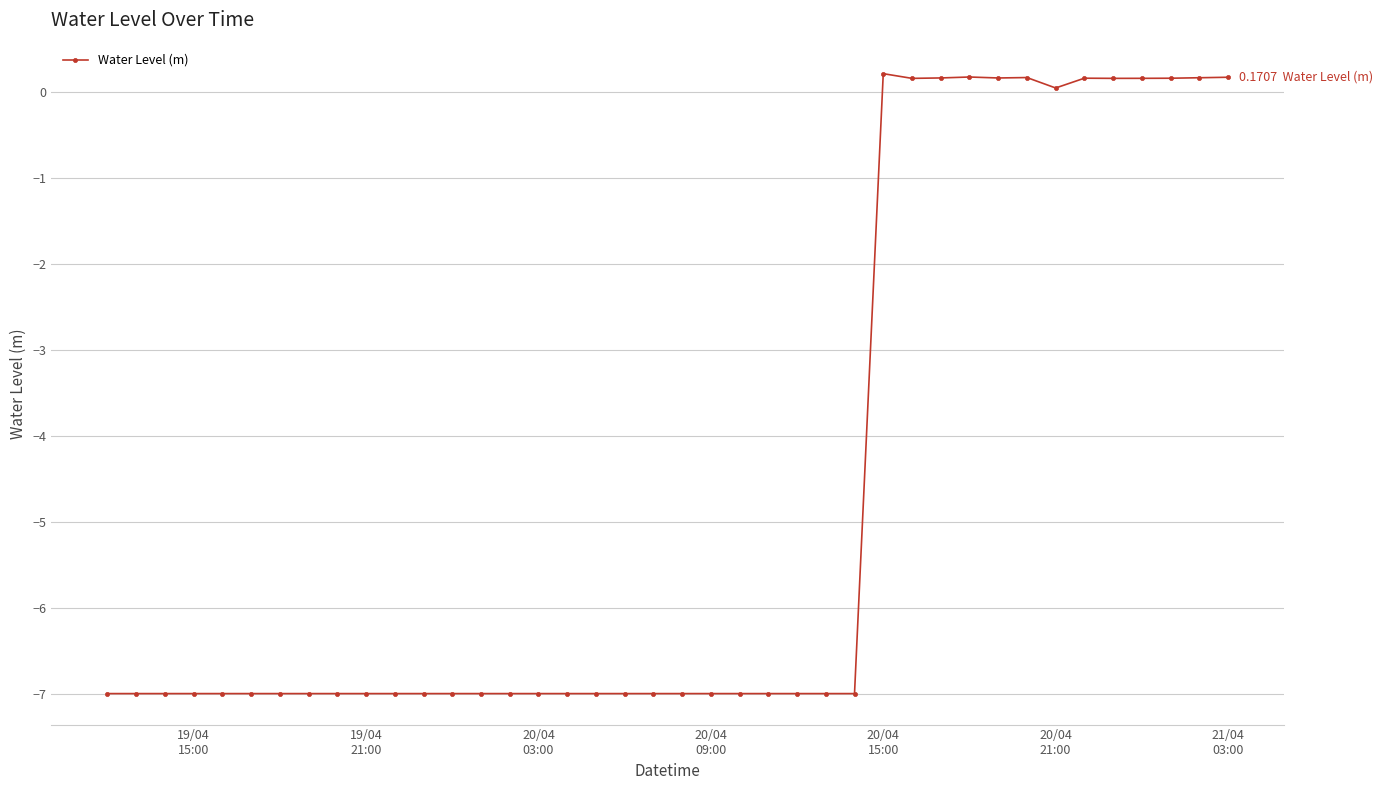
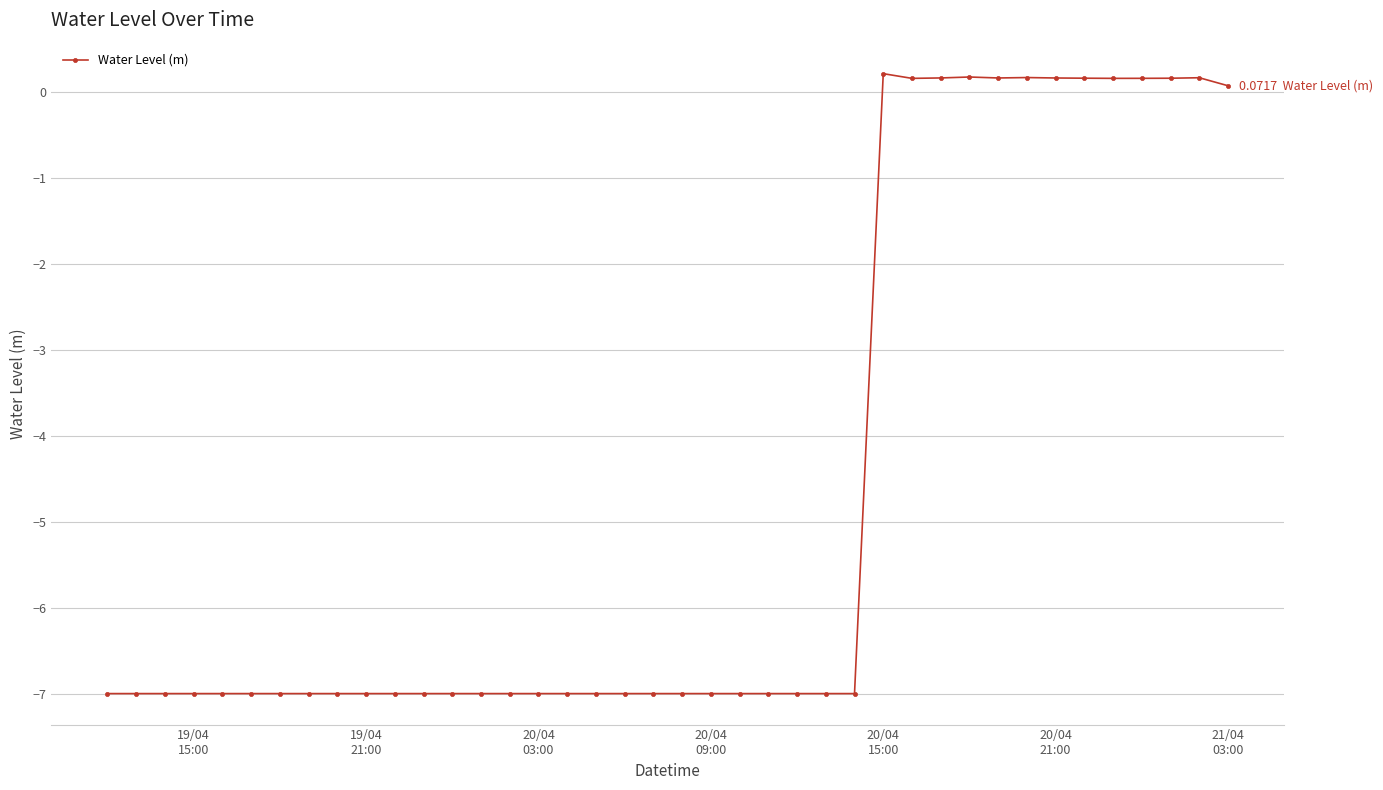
20/04 21:00: 0.0 -> 0.2
21/04 03:00: 0.1707 -> 0.0717
